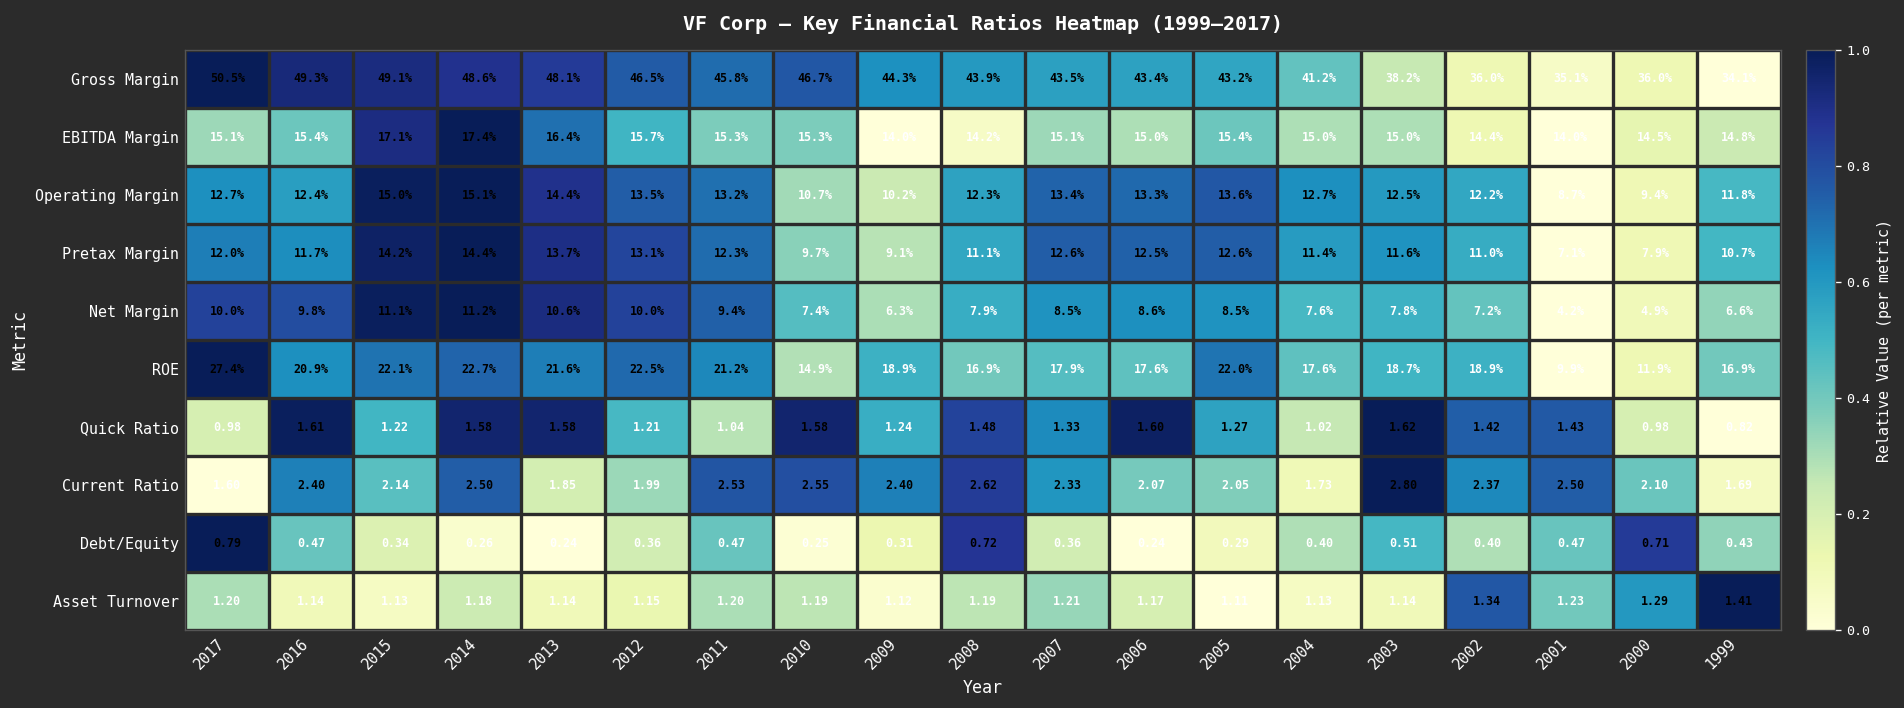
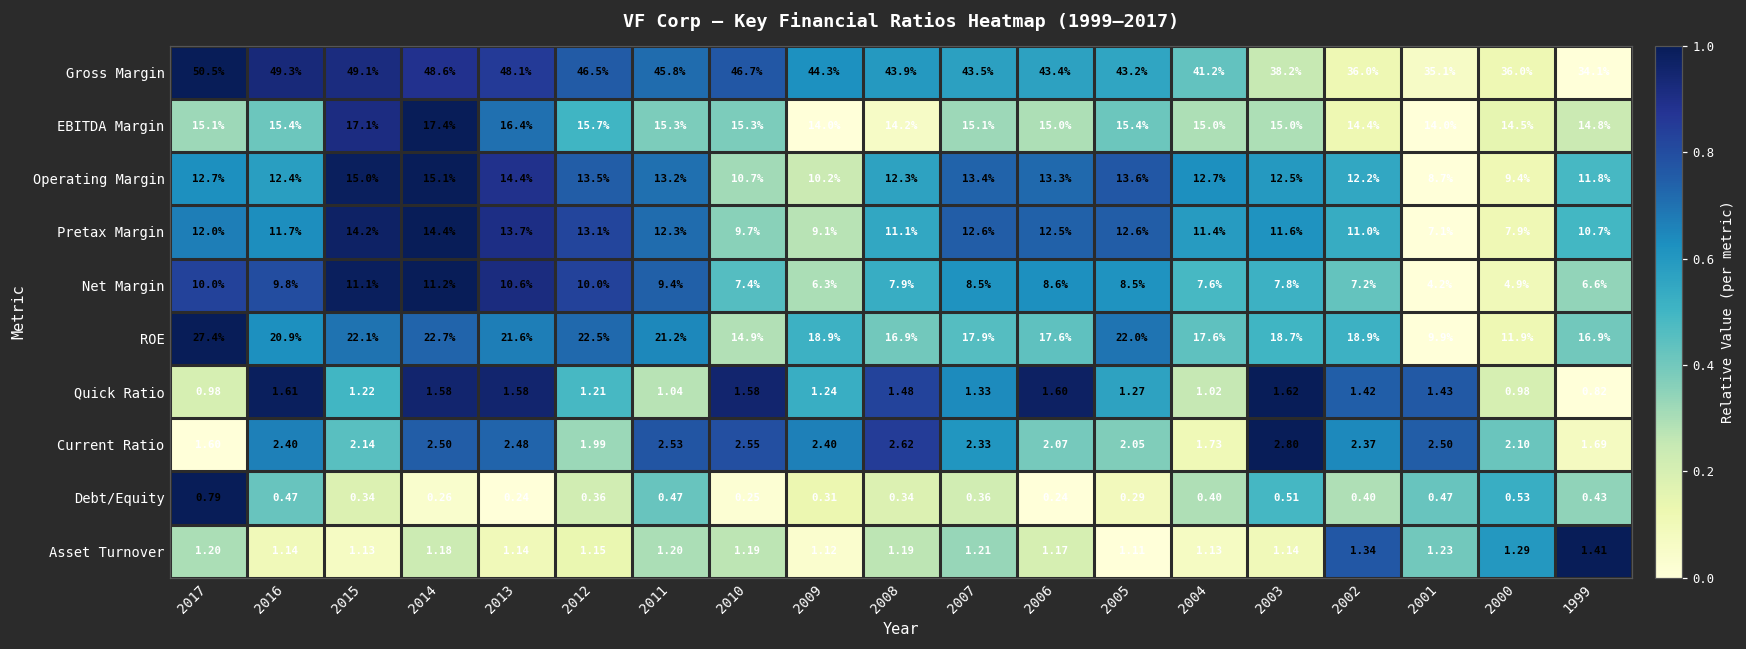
Current Ratio, 2013: 1.85 -> 2.48
Debt/Equity, 2008: 0.72 -> 0.34
Debt/Equity, 2000: 0.71 -> 0.53
